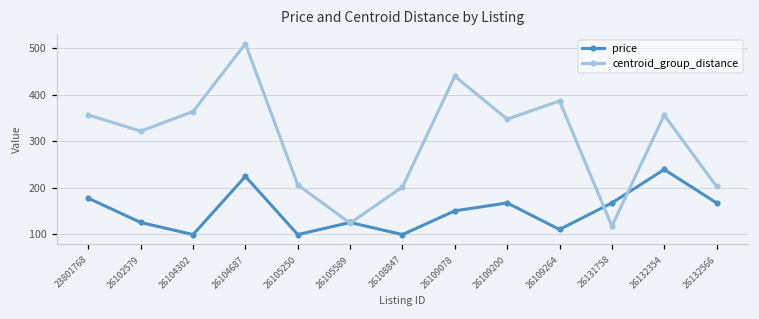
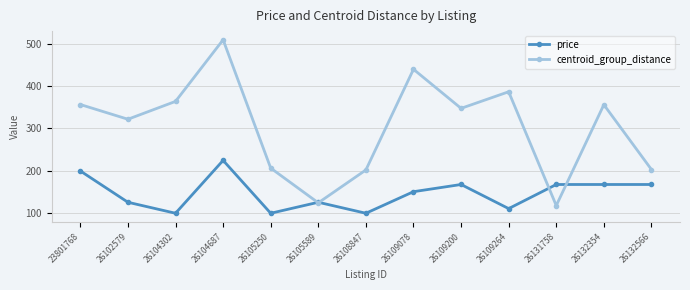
price, 23801768: 180 -> 200
price, 26132354: 240 -> 170
